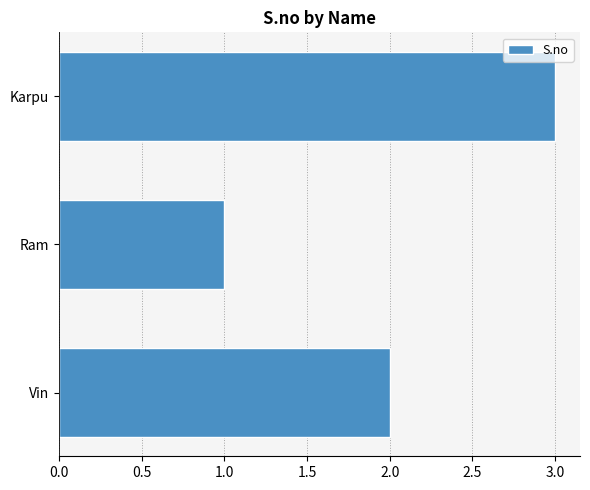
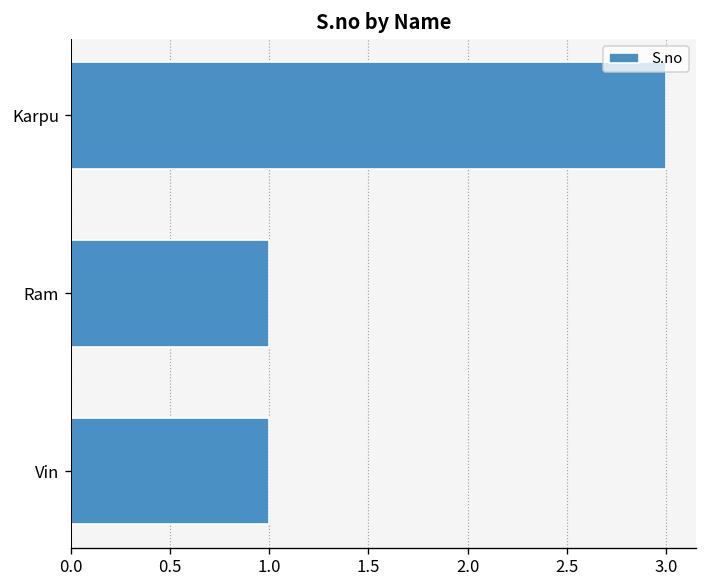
Vin: 2 -> 1
